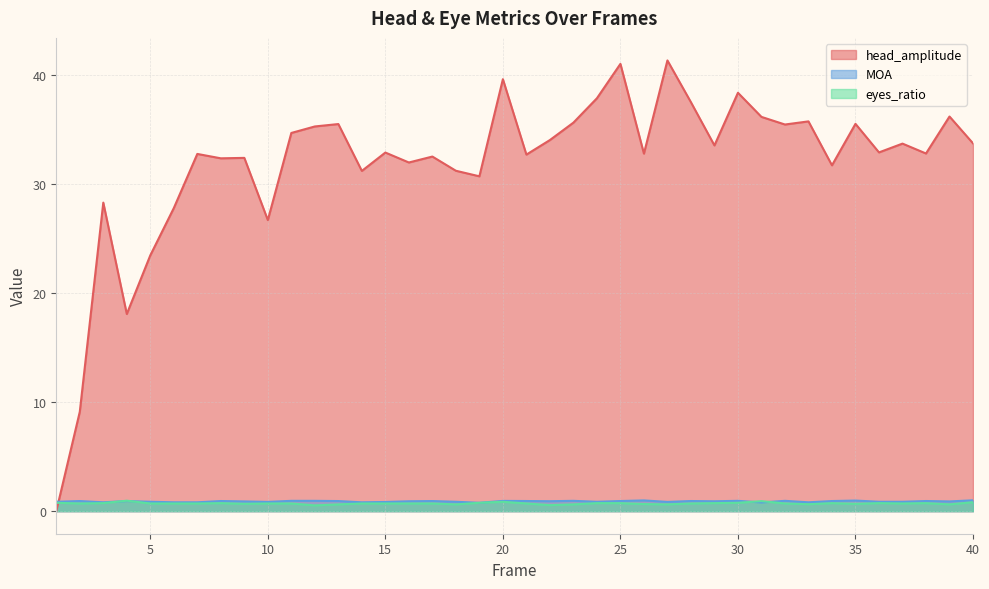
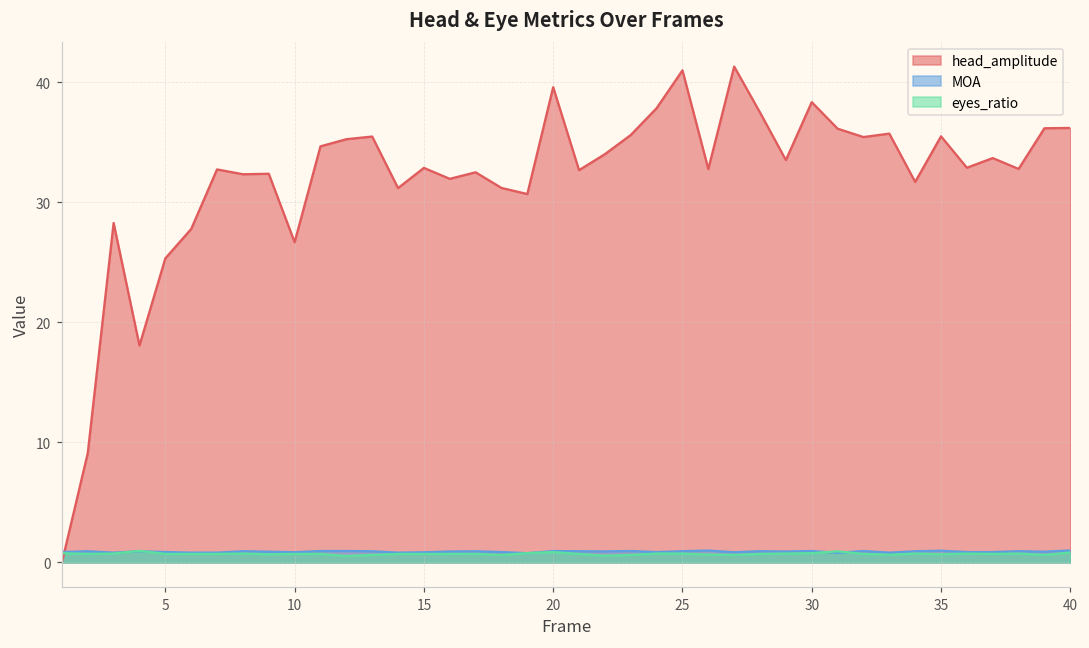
head_amplitude, 5: 23.4 -> 25.3
head_amplitude, 40: 33.7 -> 36.2
